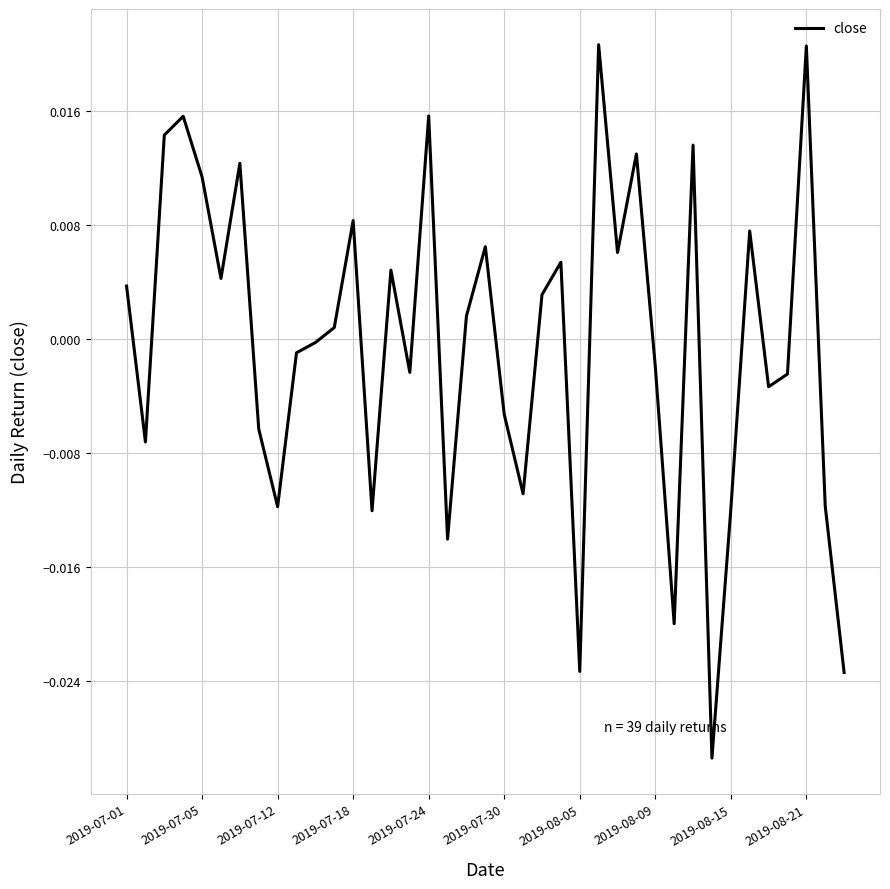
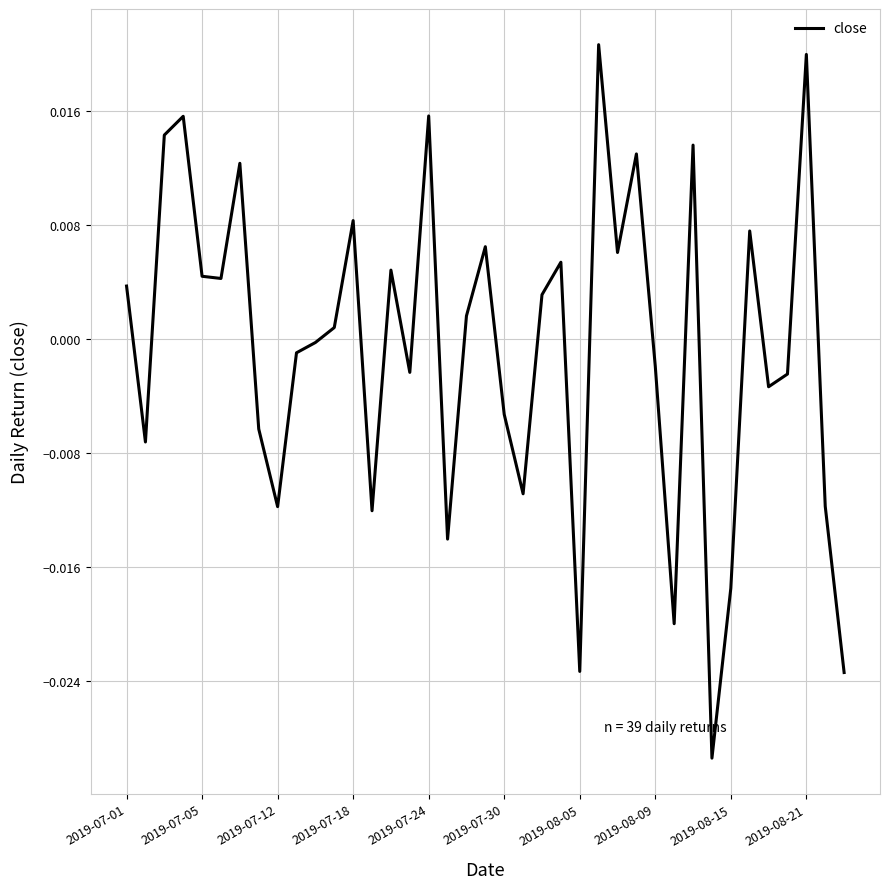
2019-07-05: 0.0114 -> 0.0044
2019-08-15: -0.0120 -> -0.0175
2019-08-21: 0.0205 -> 0.0200
